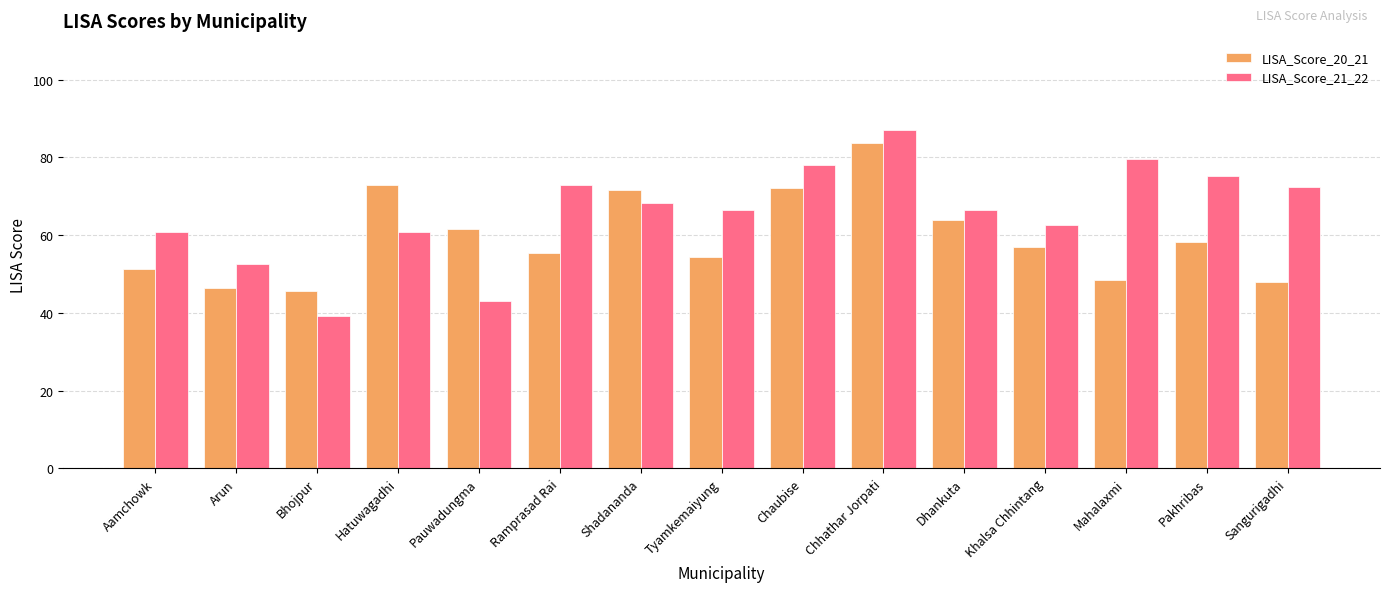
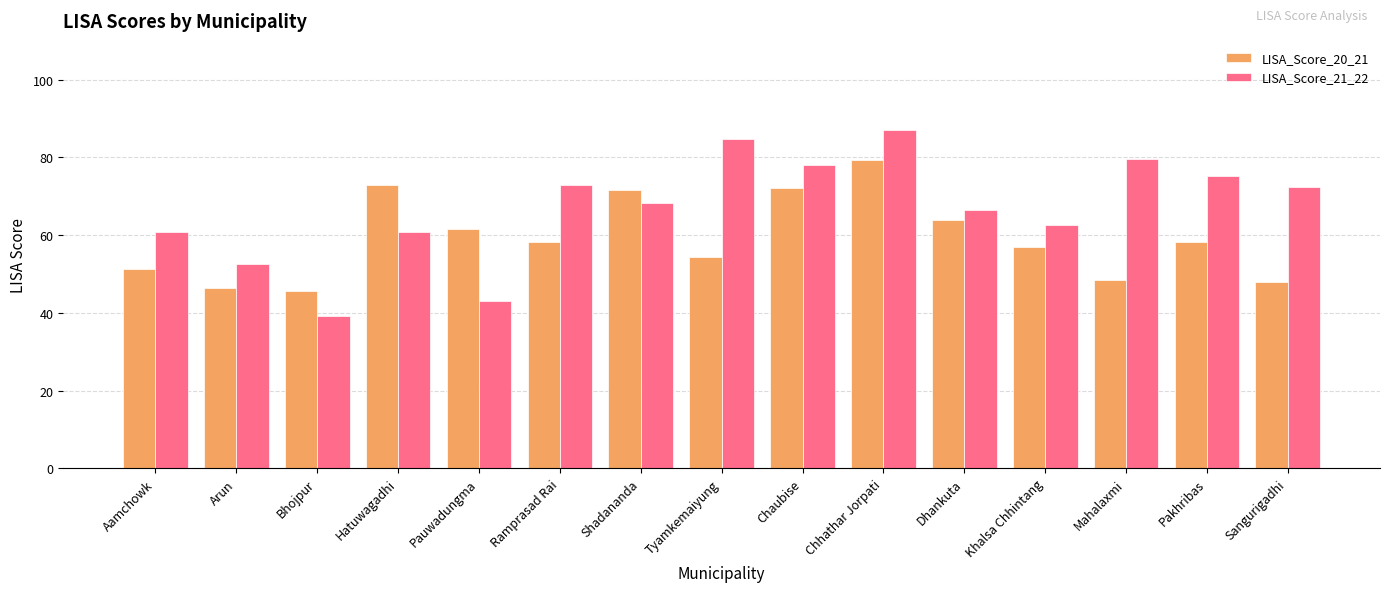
LISA_Score_20_21, Ramprasad Rai: 55 -> 58
LISA_Score_21_22, Tyamkemaiyung: 67 -> 85
LISA_Score_20_21, Chhathar Jorpati: 84 -> 79
